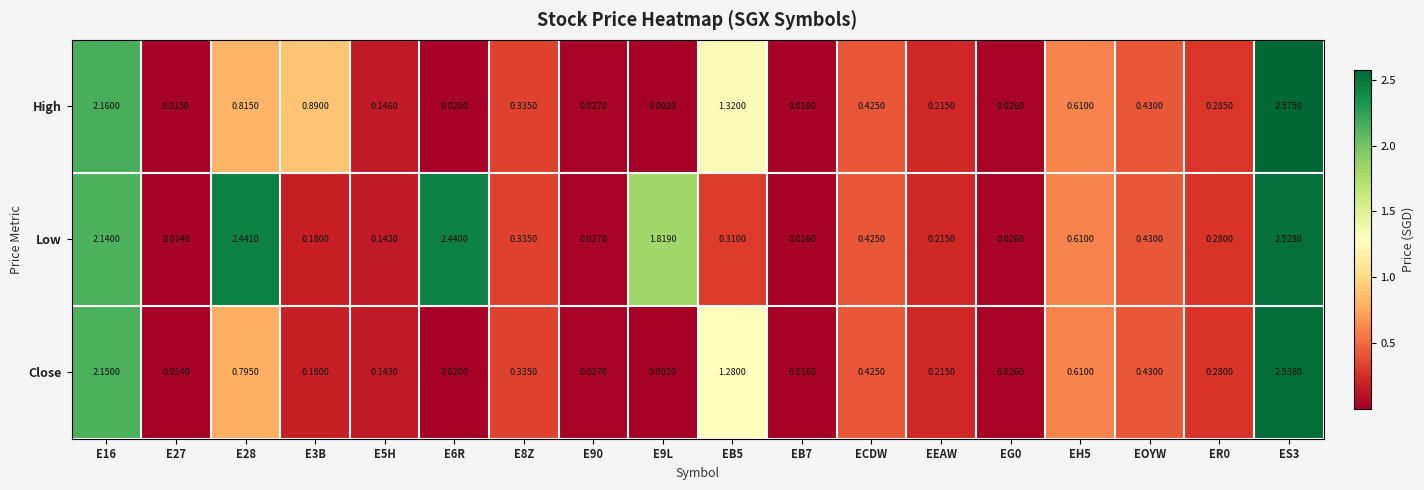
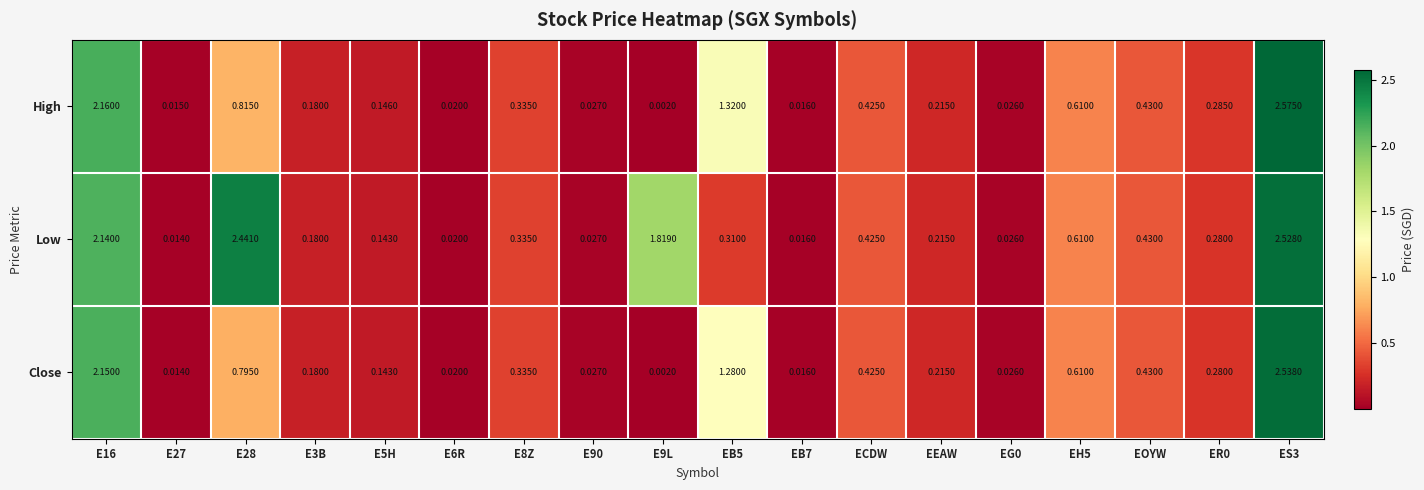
High, E3B: 0.8900 -> 0.1800
Low, E6R: 2.4400 -> 0.0200
